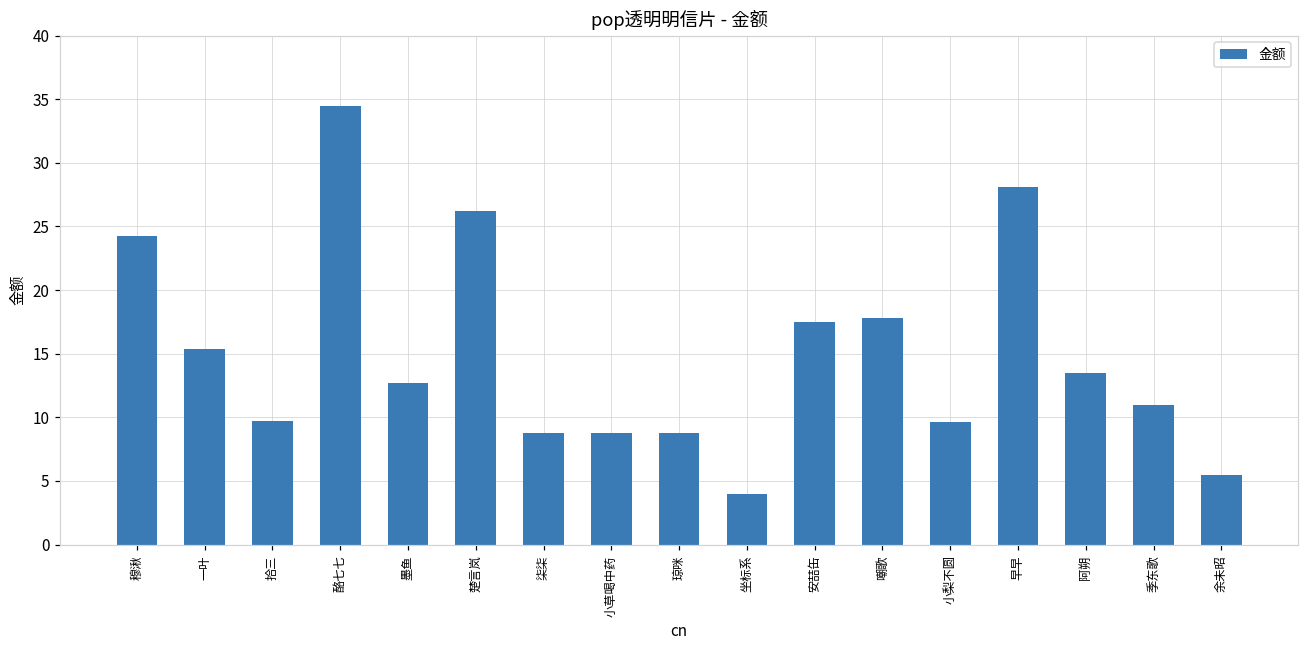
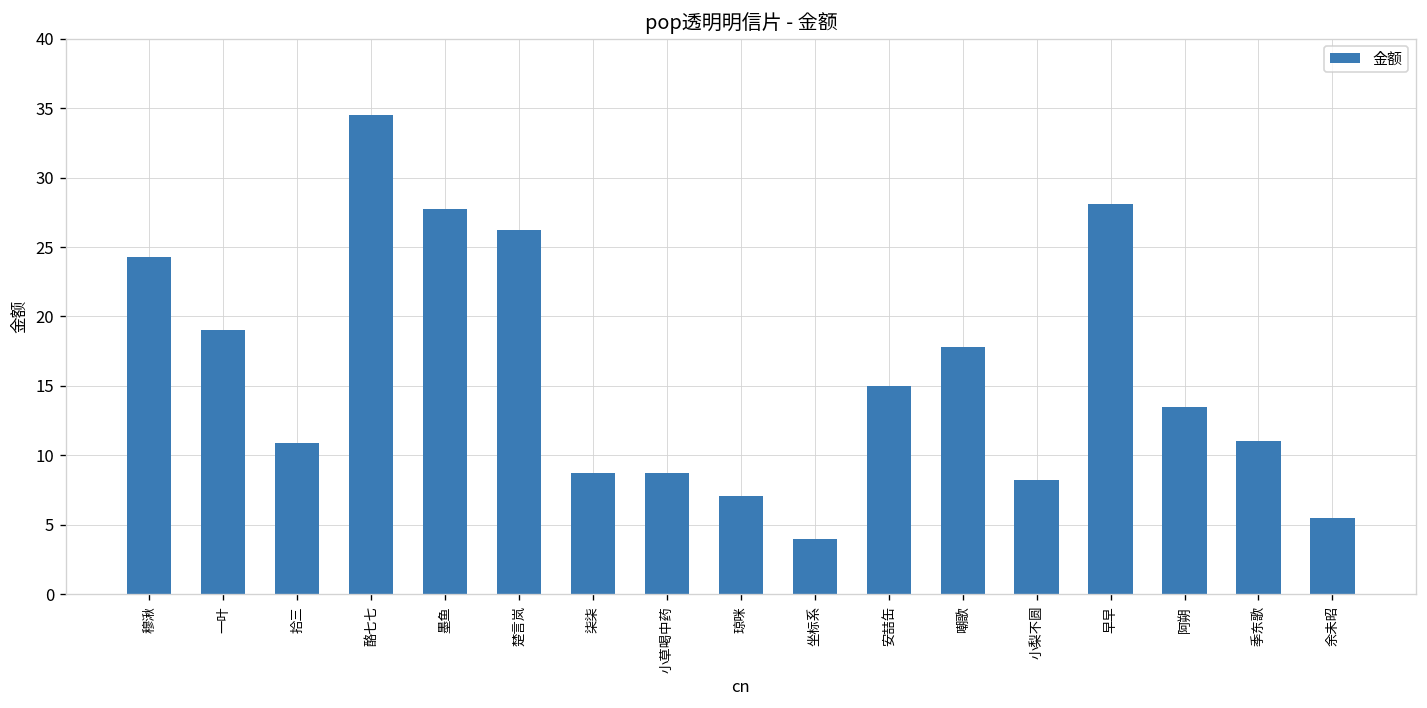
一叶: 15.4 -> 19.0
拾三: 9.8 -> 10.9
墨鱼: 12.7 -> 27.8
琼咪: 8.8 -> 7.1
安喆缶: 17.5 -> 15.0
小梨不圆: 9.6 -> 8.3
